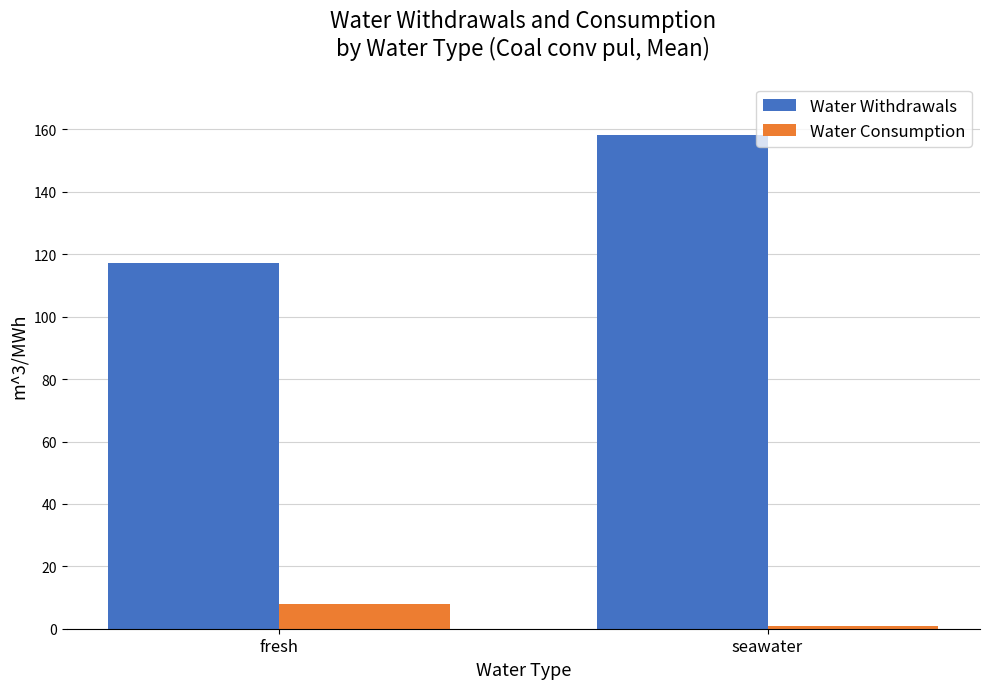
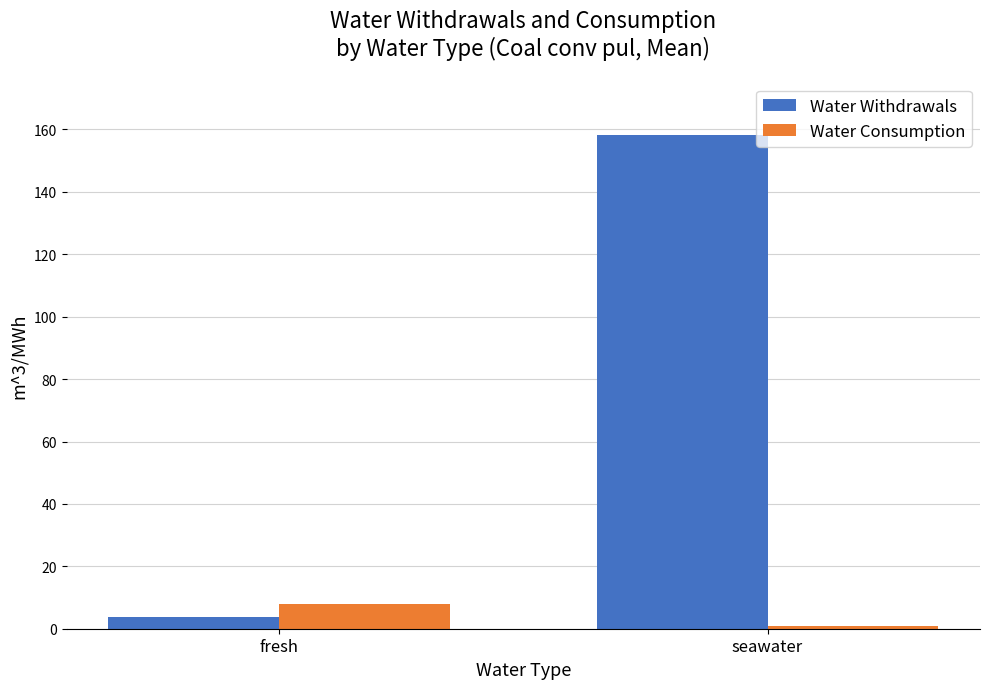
Water Withdrawals, fresh: 117 -> 4
